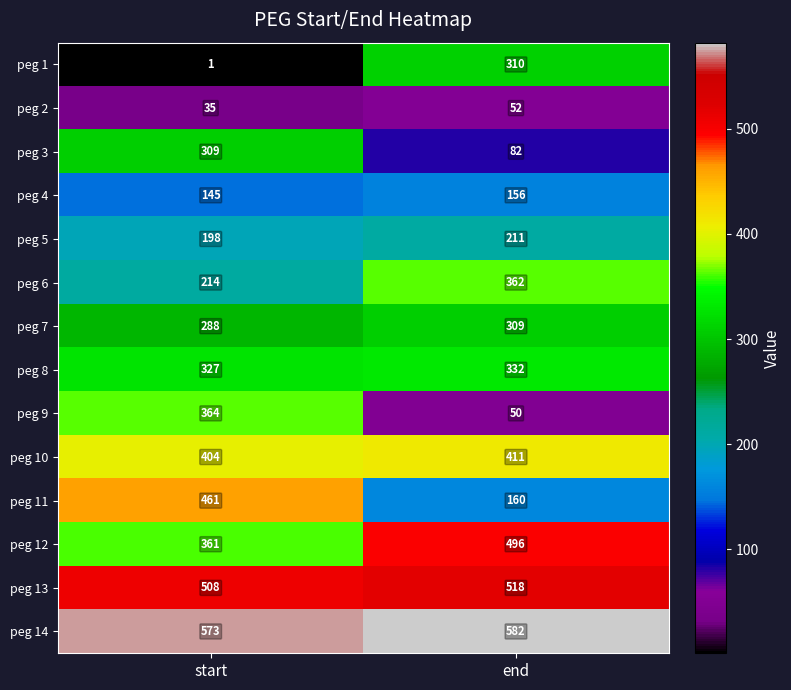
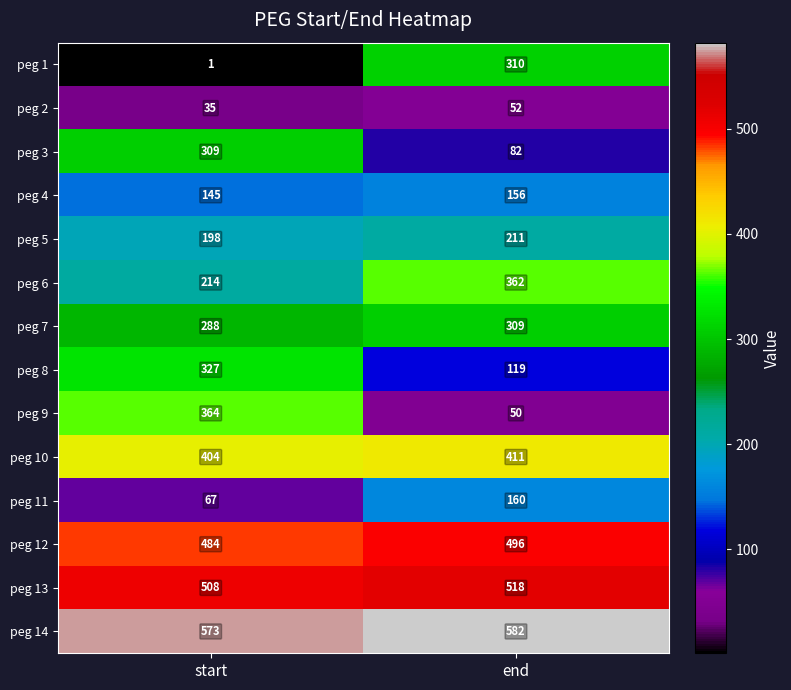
peg 8, end: 332 -> 119
peg 11, start: 461 -> 67
peg 12, start: 361 -> 484
